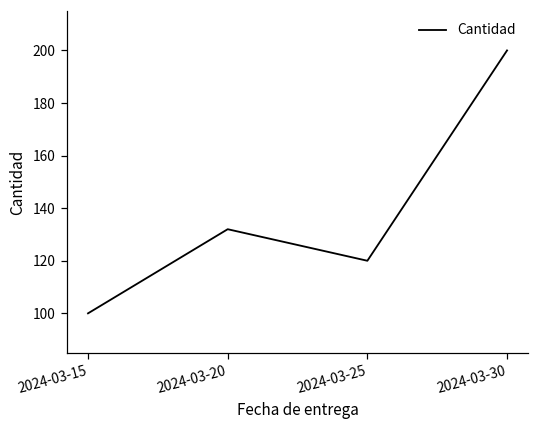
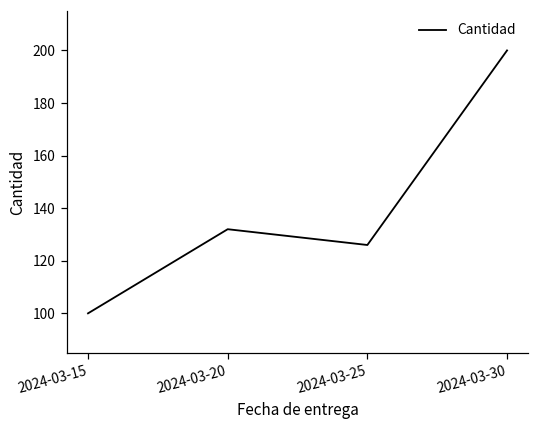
2024-03-25: 120 -> 126
